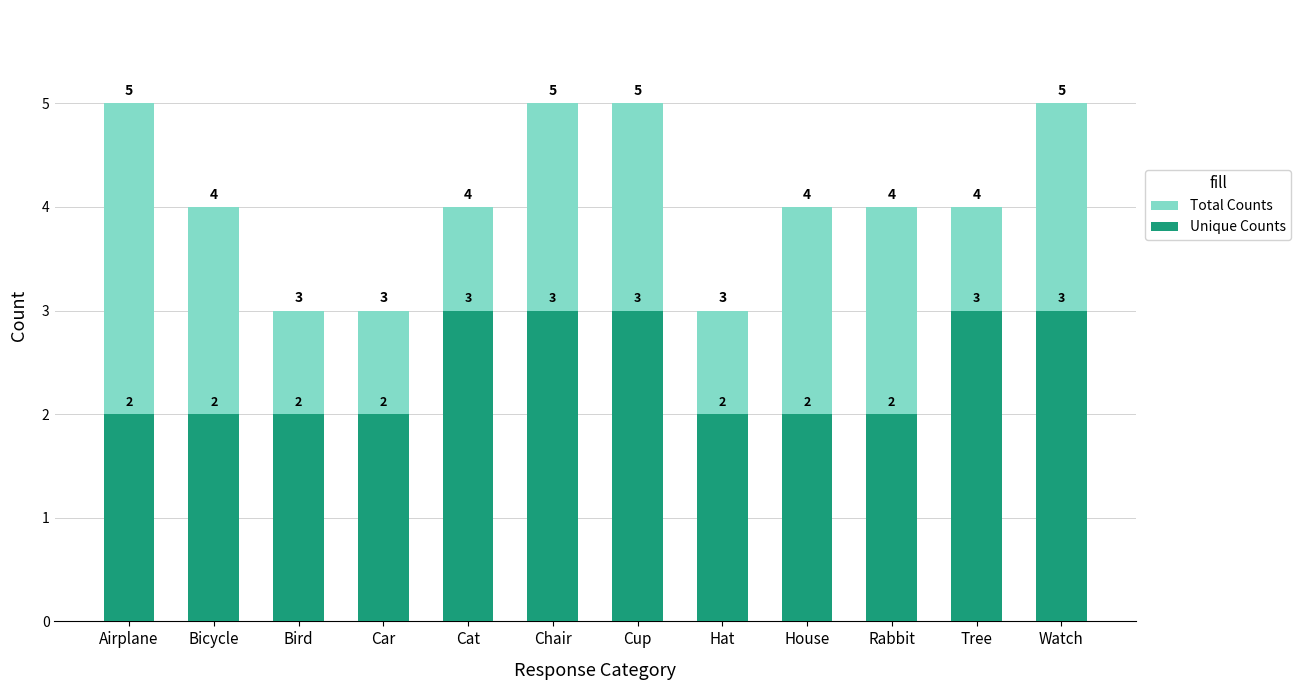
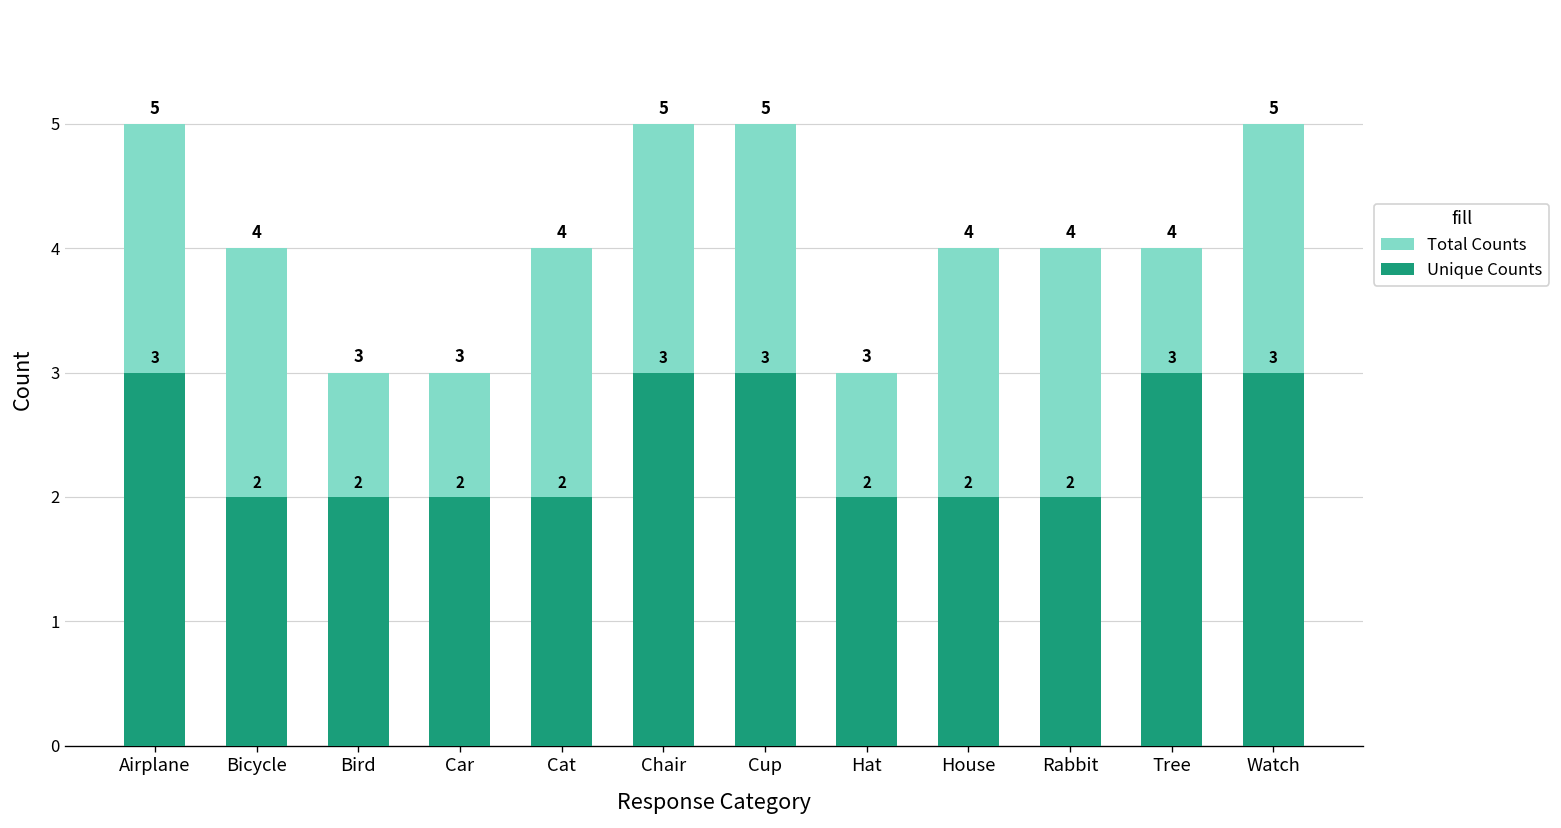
Unique Counts, Airplane: 2 -> 3
Unique Counts, Cat: 3 -> 2
